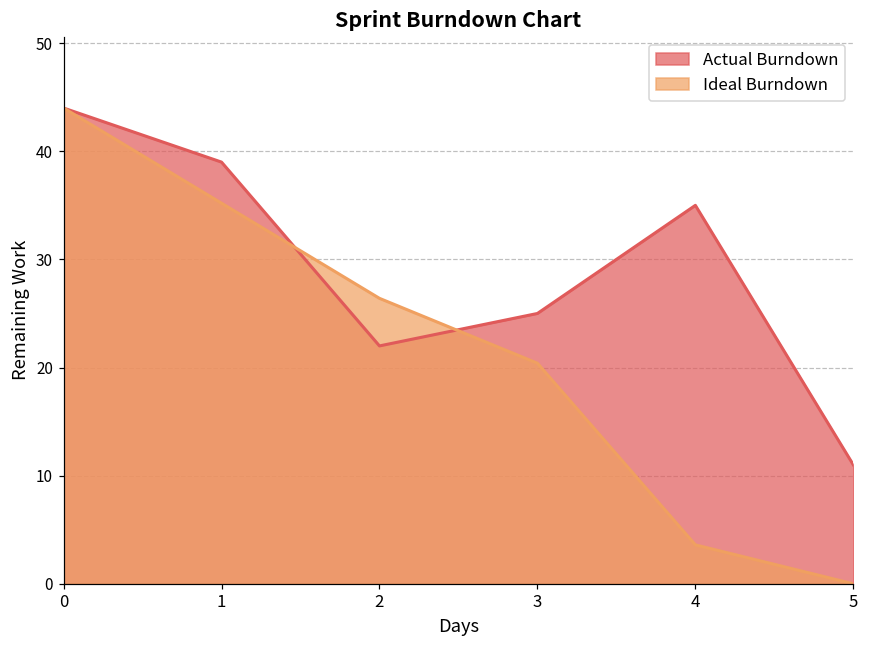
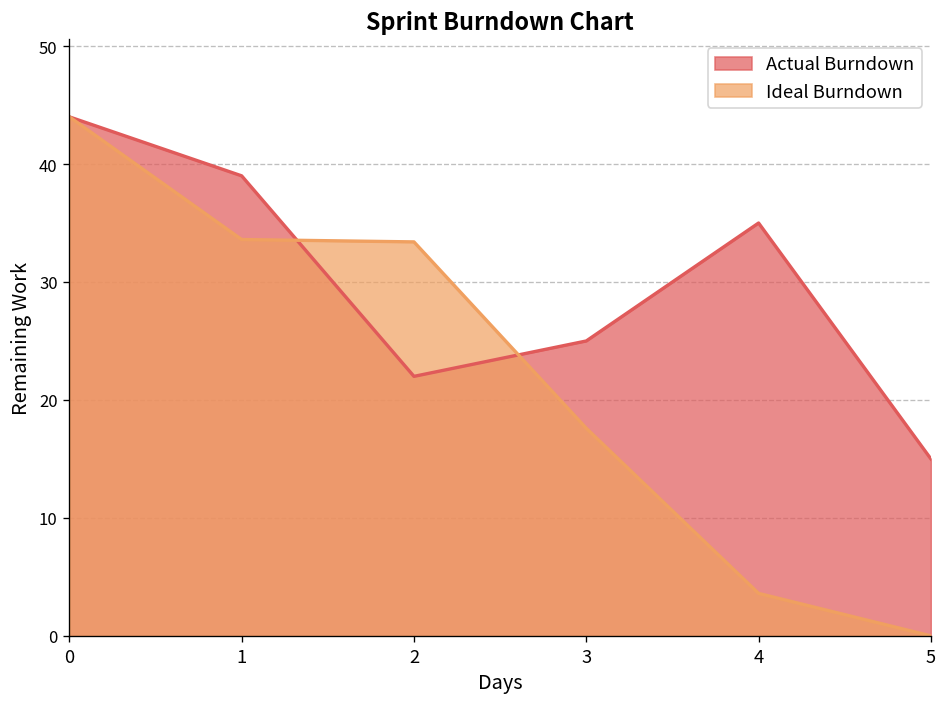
Ideal Burndown, 1: 35 -> 34
Ideal Burndown, 2: 26 -> 33
Ideal Burndown, 3: 20 -> 18
Actual Burndown, 5: 11 -> 15
